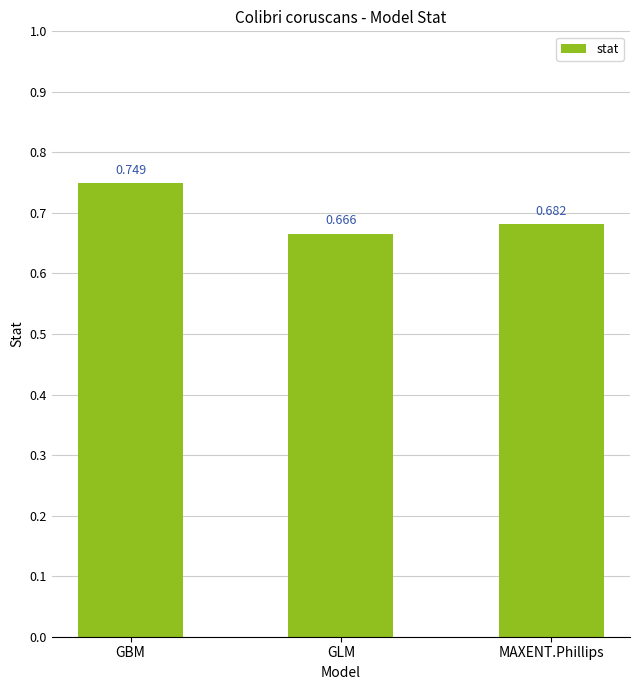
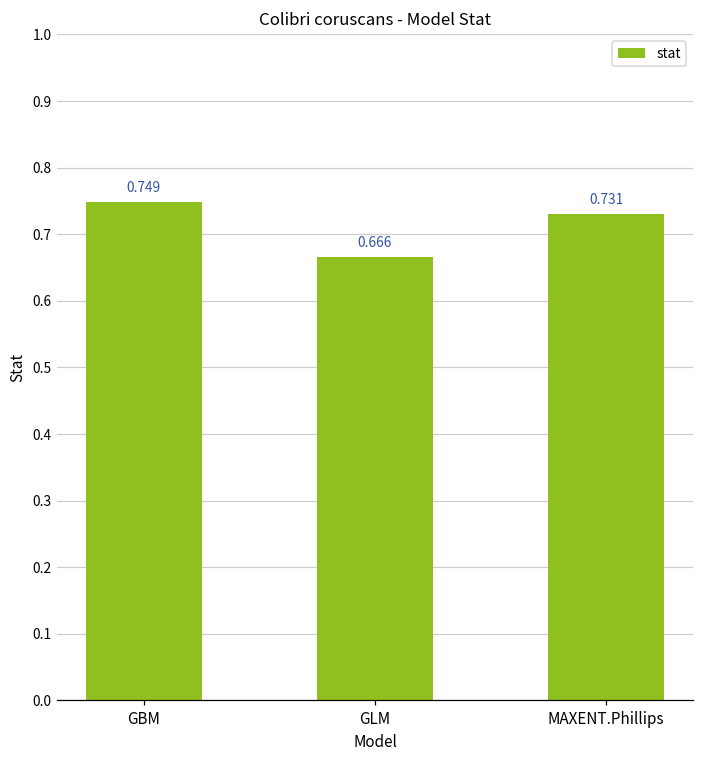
MAXENT.Phillips: 0.682 -> 0.731
